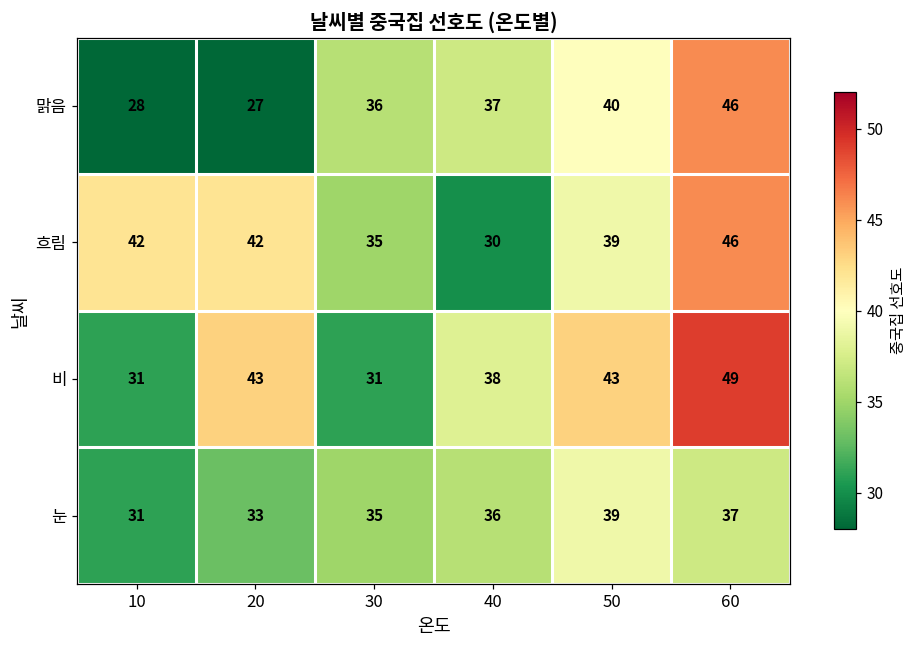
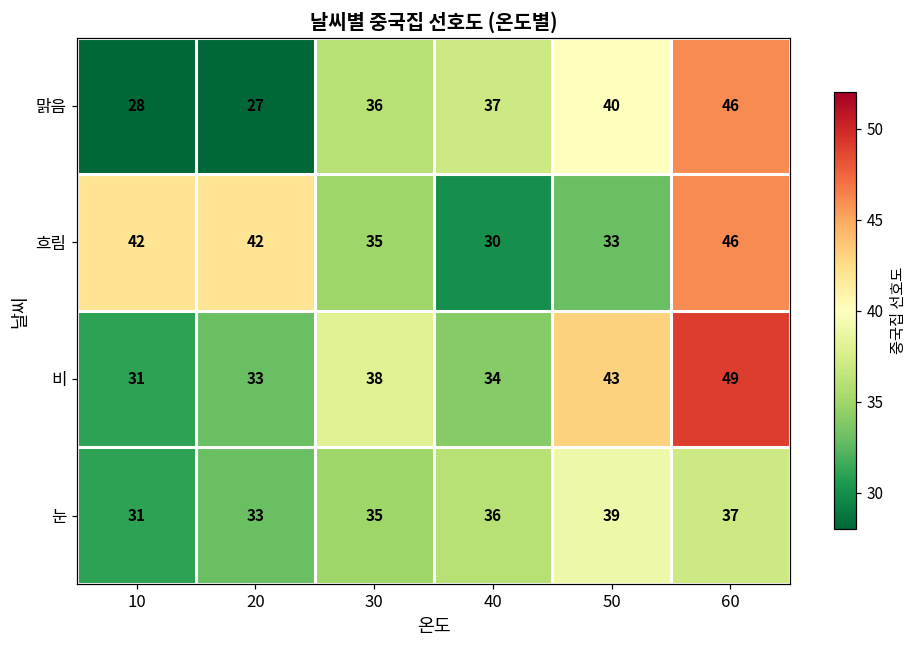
흐림, 50: 39 -> 33
비, 20: 43 -> 33
비, 30: 31 -> 38
비, 40: 38 -> 34
